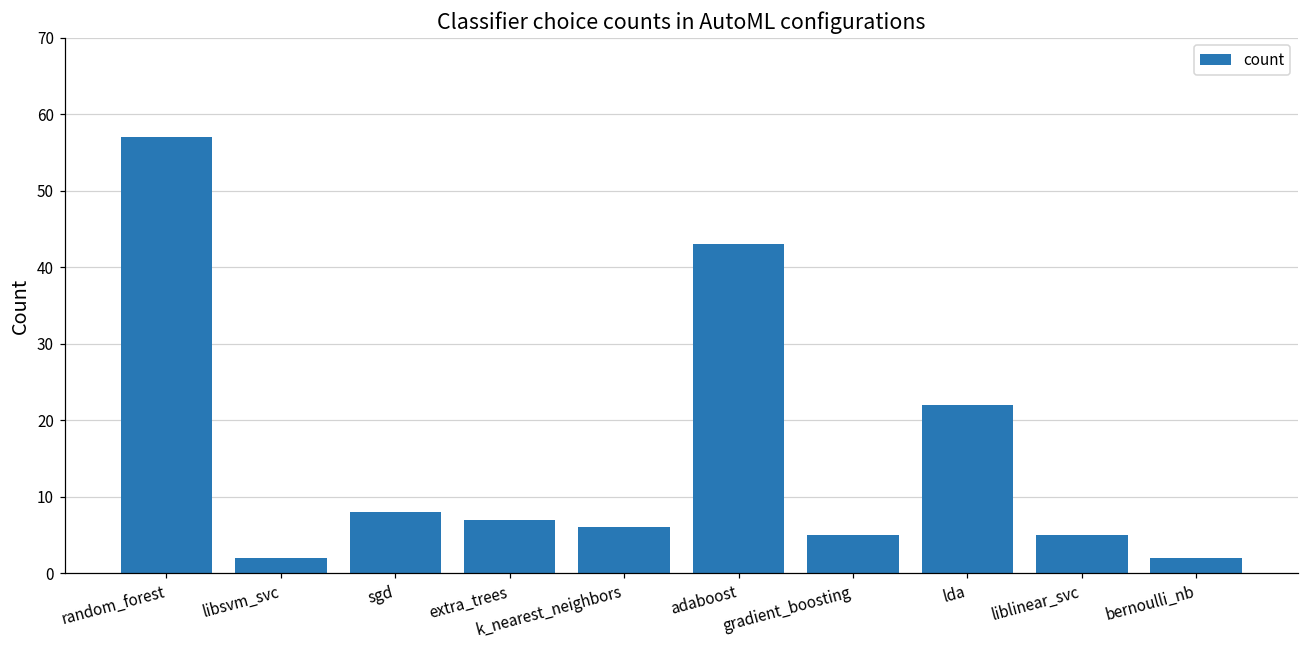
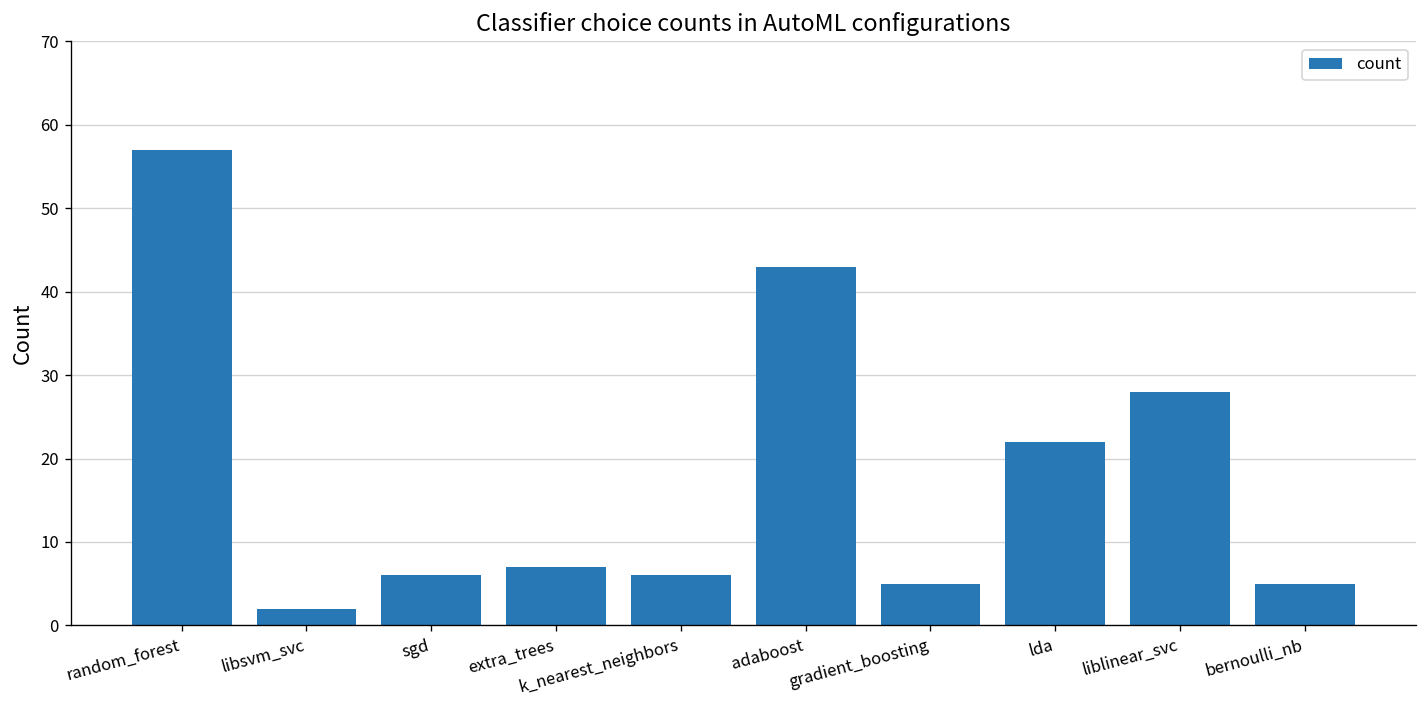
sgd: 8 -> 6
liblinear_svc: 5 -> 28
bernoulli_nb: 2 -> 5
